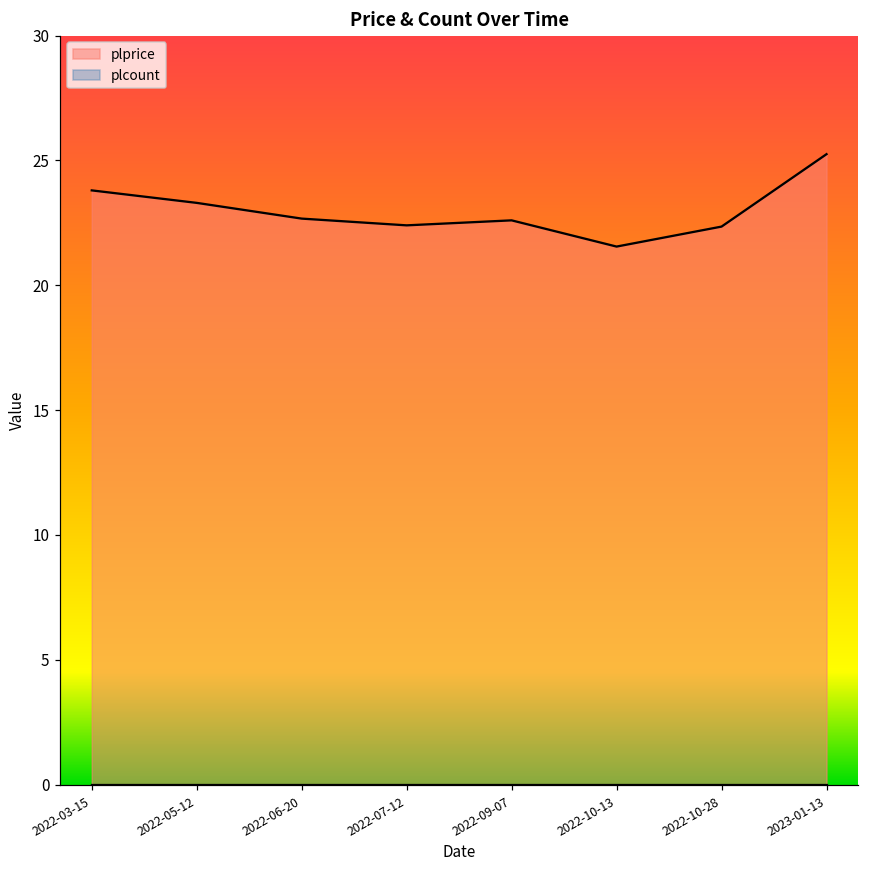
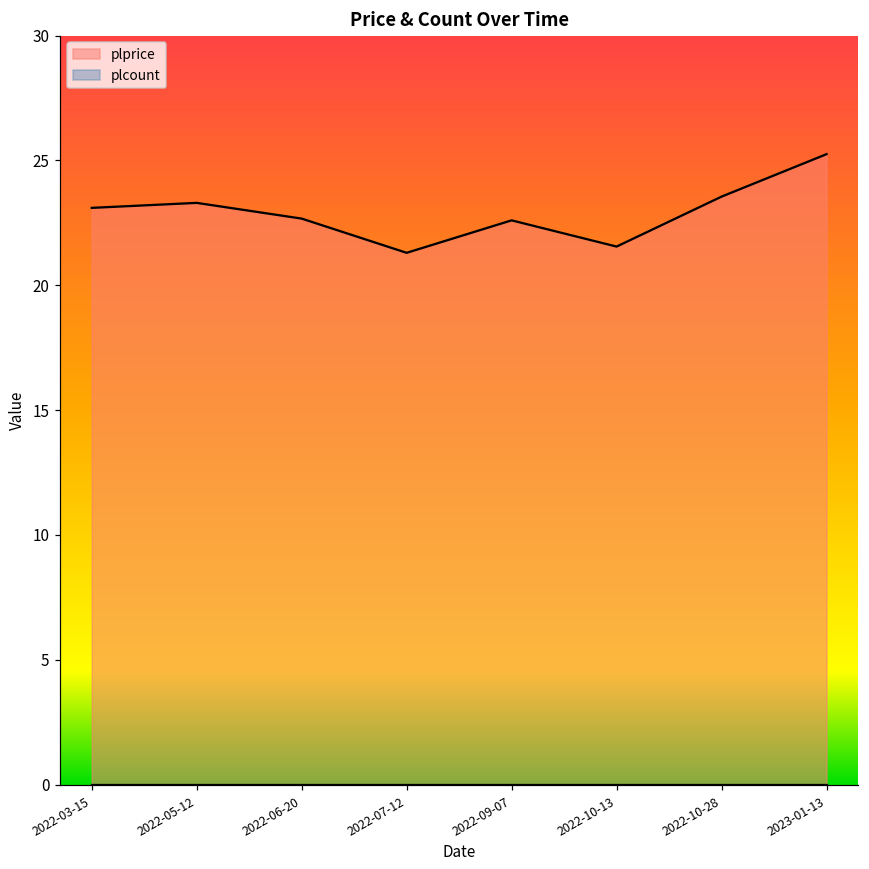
plprice, 2022-03-15: 23.8 -> 23.1
plprice, 2022-07-12: 22.4 -> 21.3
plprice, 2022-10-28: 22.4 -> 23.6
